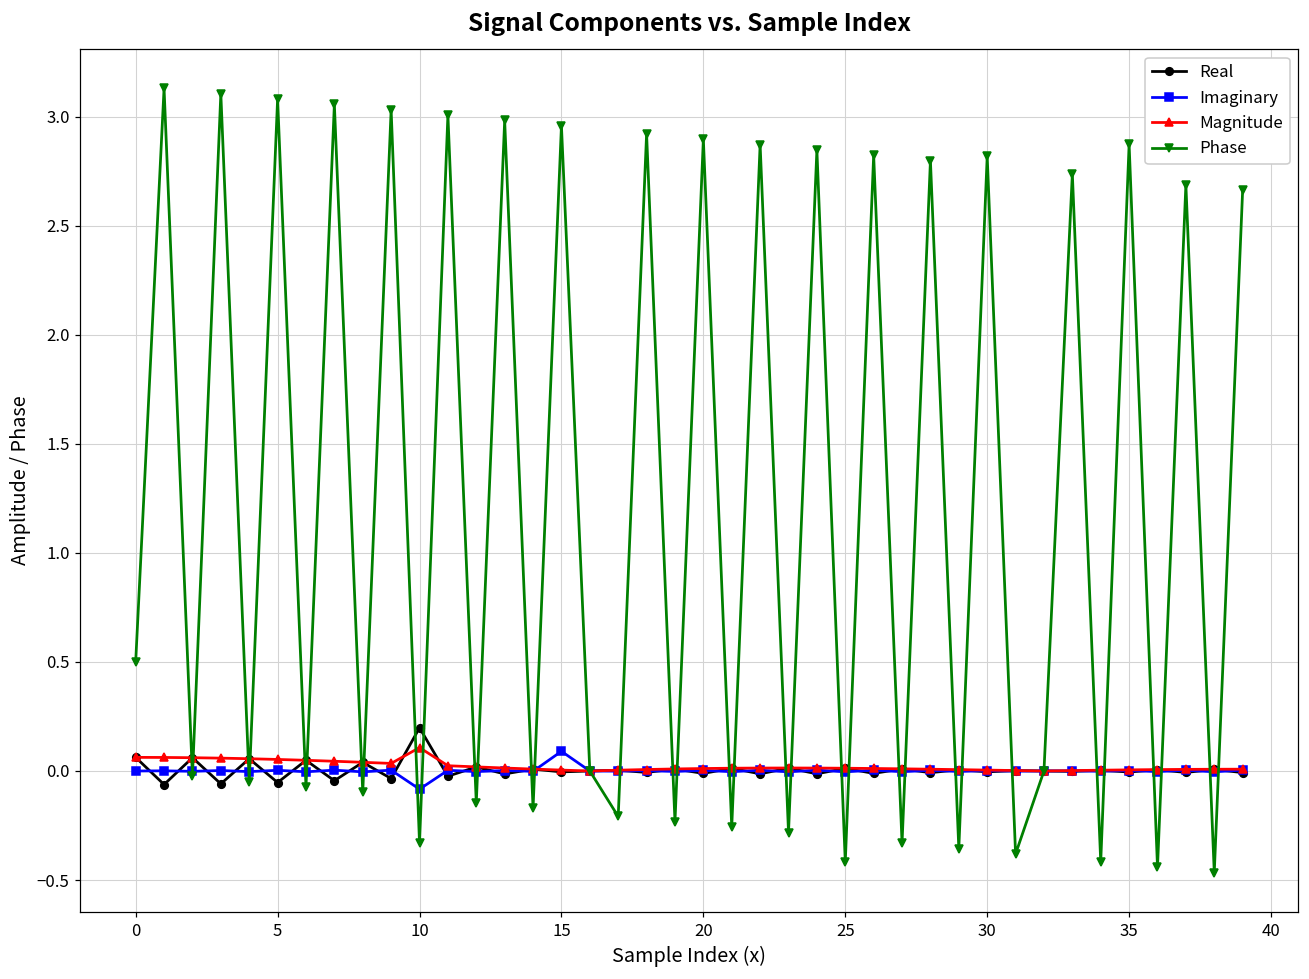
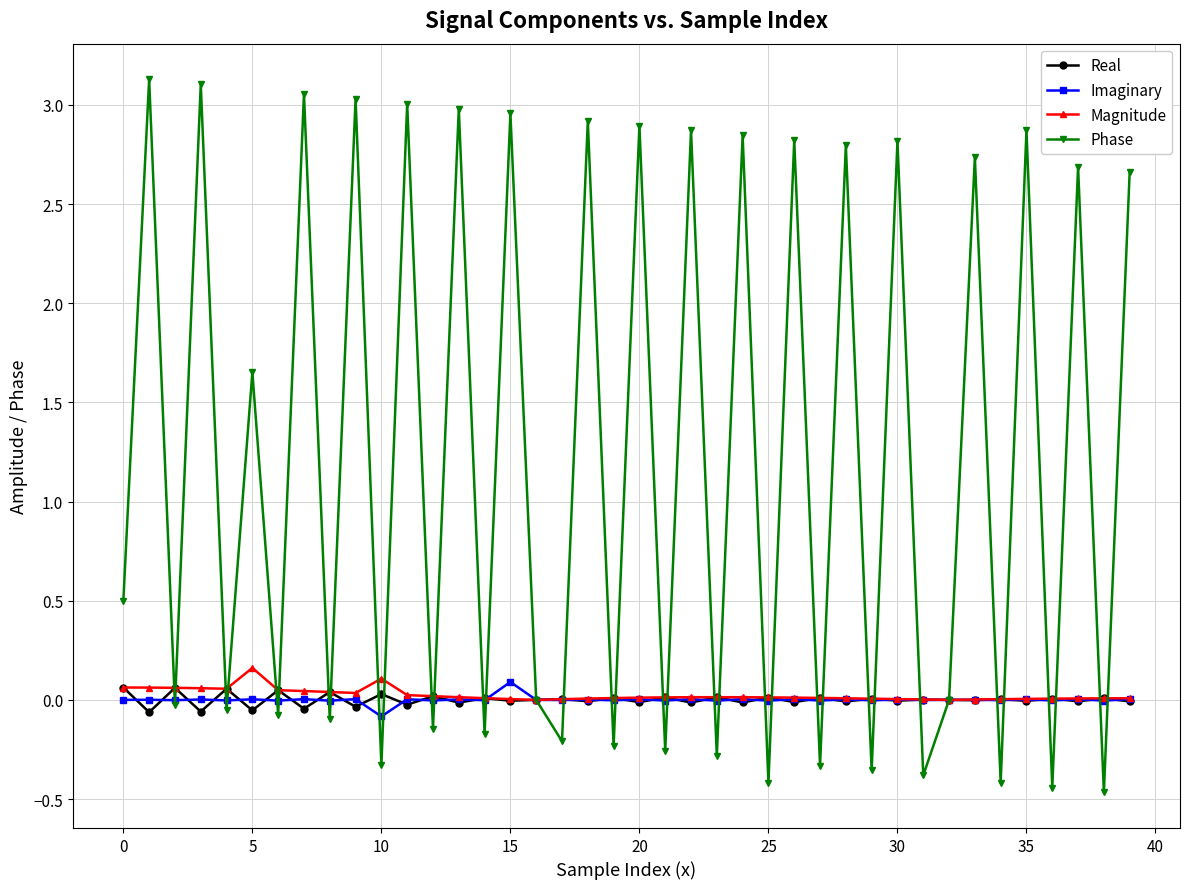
Magnitude, 5: 0.05 -> 0.16
Phase, 5: 3.08 -> 1.65
Real, 10: 0.20 -> 0.03
